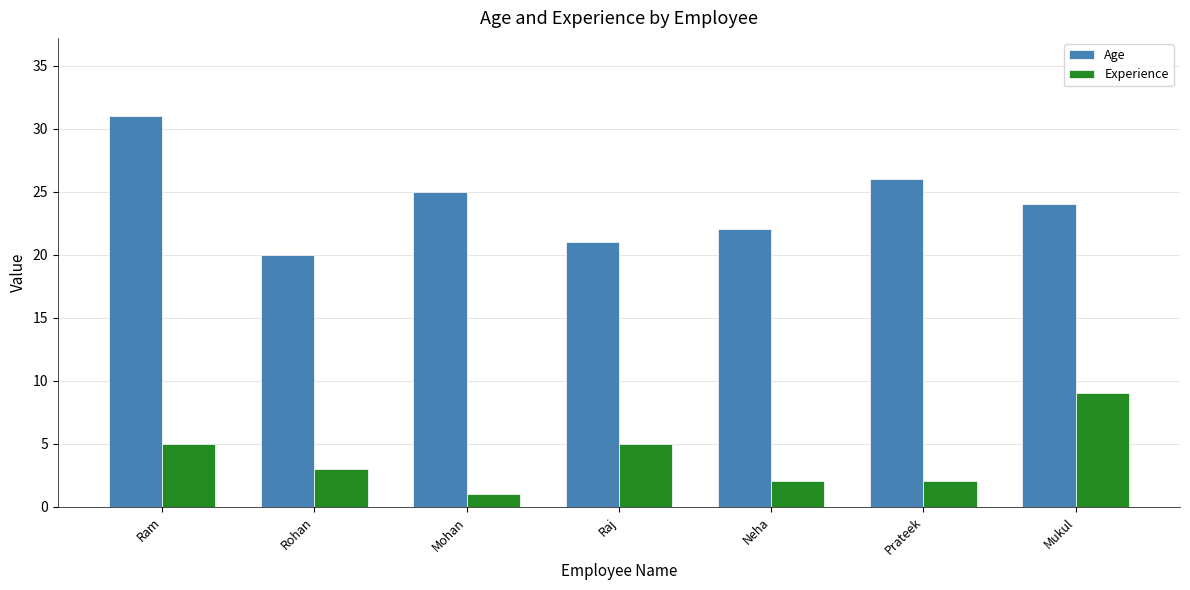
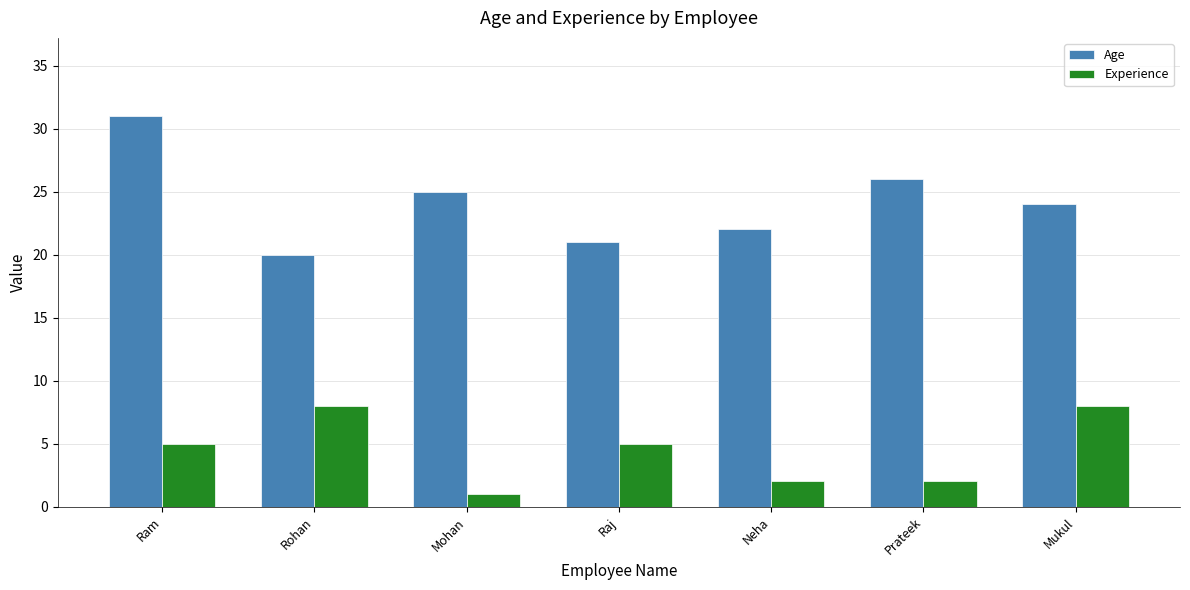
Experience, Rohan: 3 -> 8
Experience, Mukul: 9 -> 8
